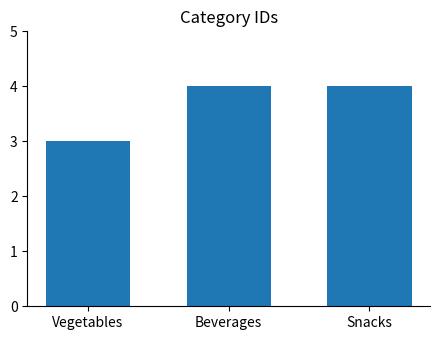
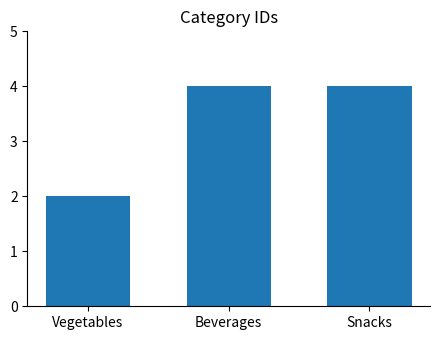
Vegetables: 3 -> 2
